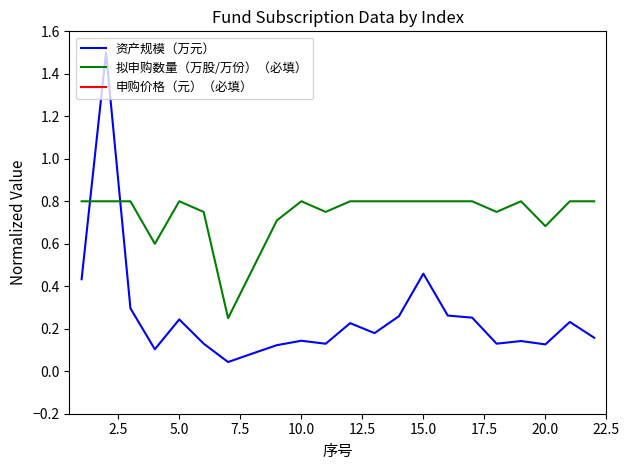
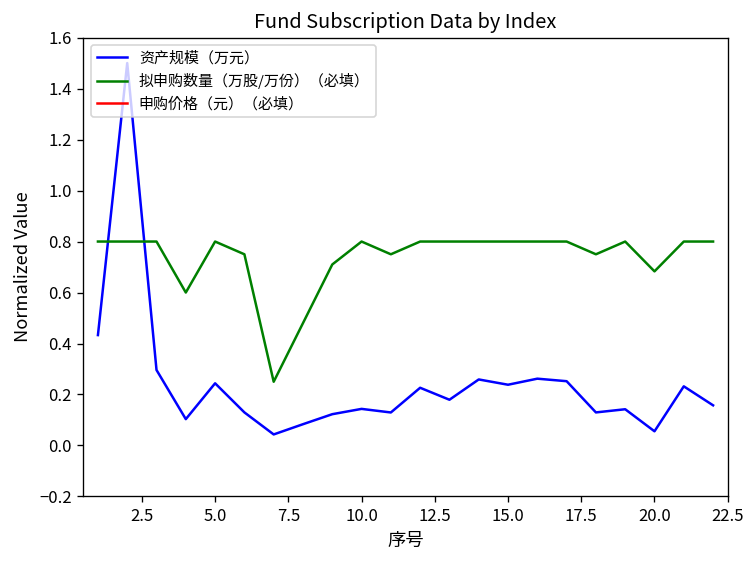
资产规模（万元）, 15.0: 0.46 -> 0.24
资产规模（万元）, 20.0: 0.13 -> 0.06
